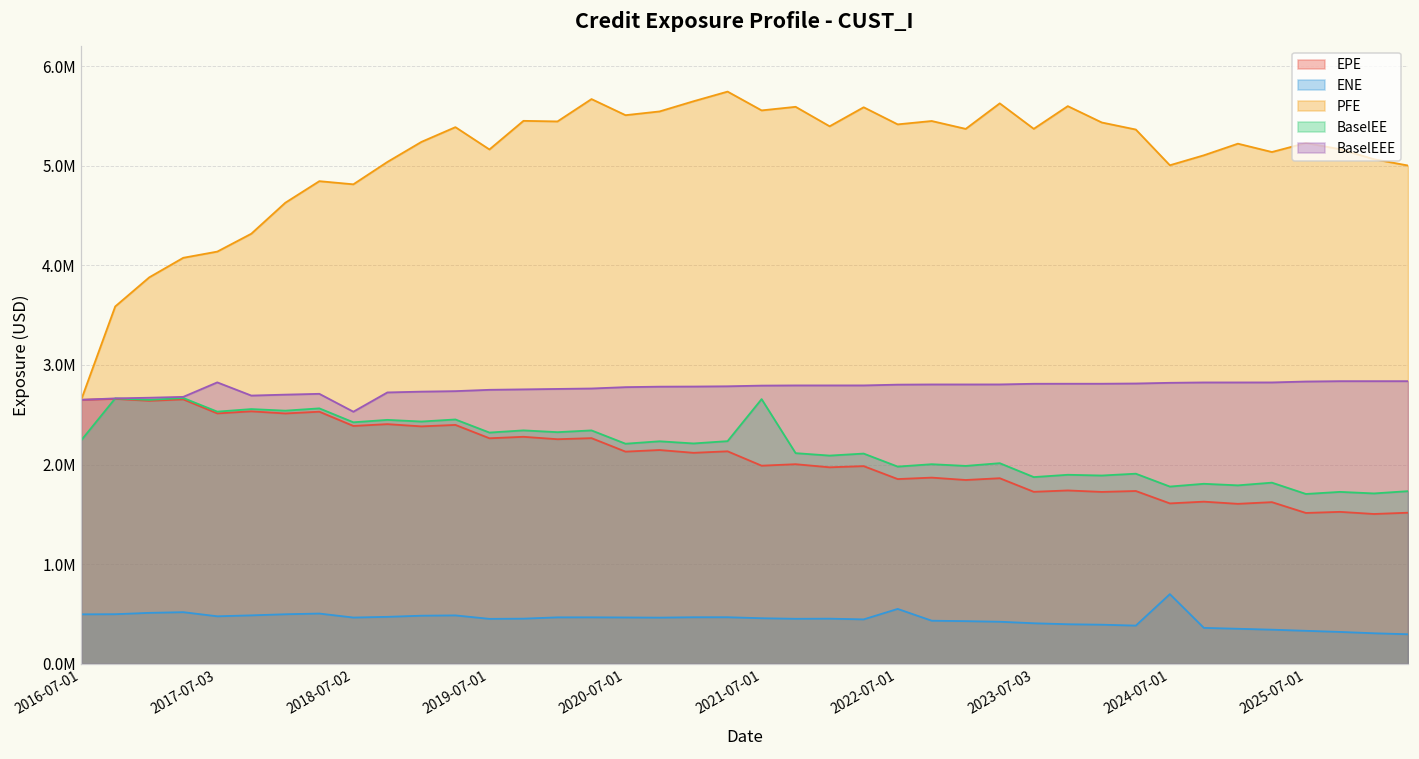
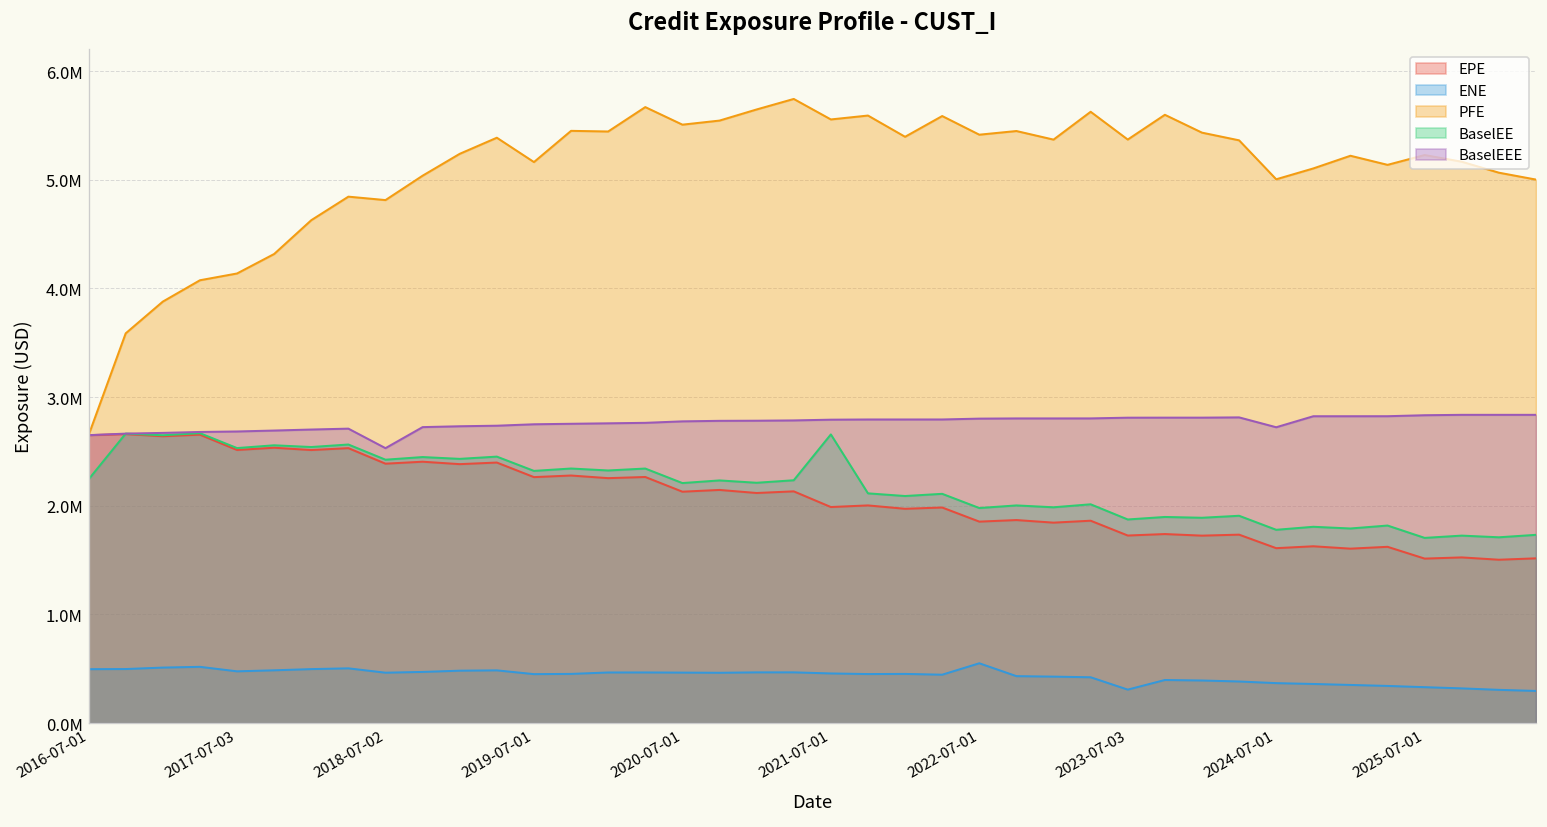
BaselEEE, 2017-07-03: 2800000 -> 2700000
ENE, 2023-07-03: 400000 -> 300000
ENE, 2024-07-01: 700000 -> 400000
BaselEEE, 2024-07-01: 2800000 -> 2700000
